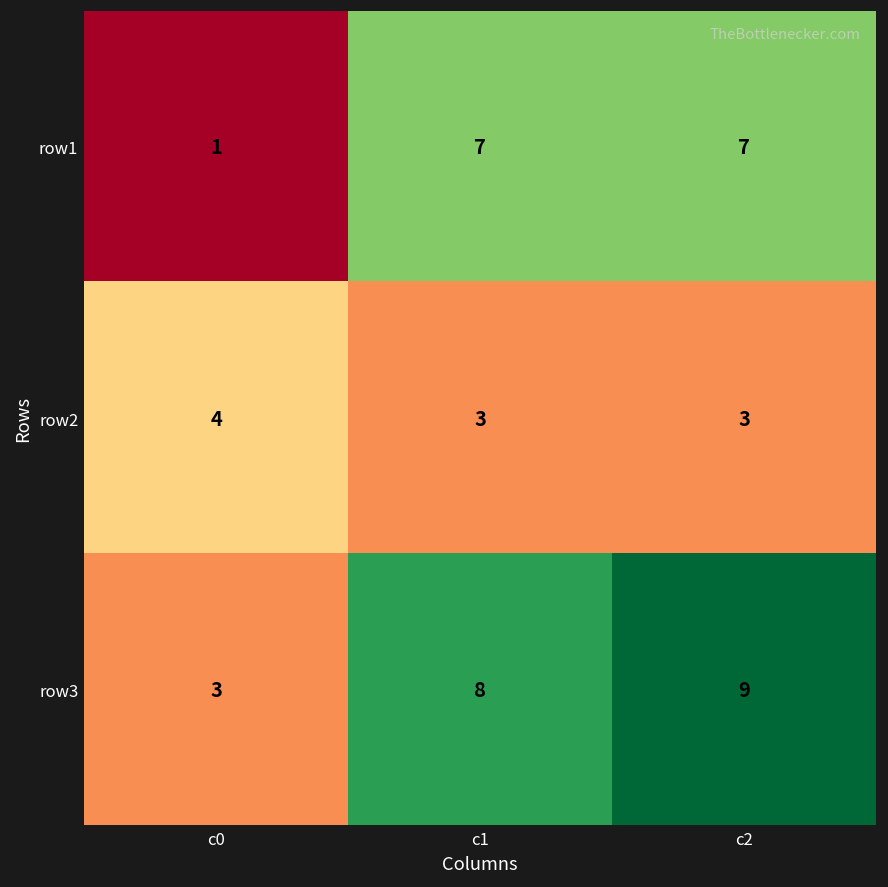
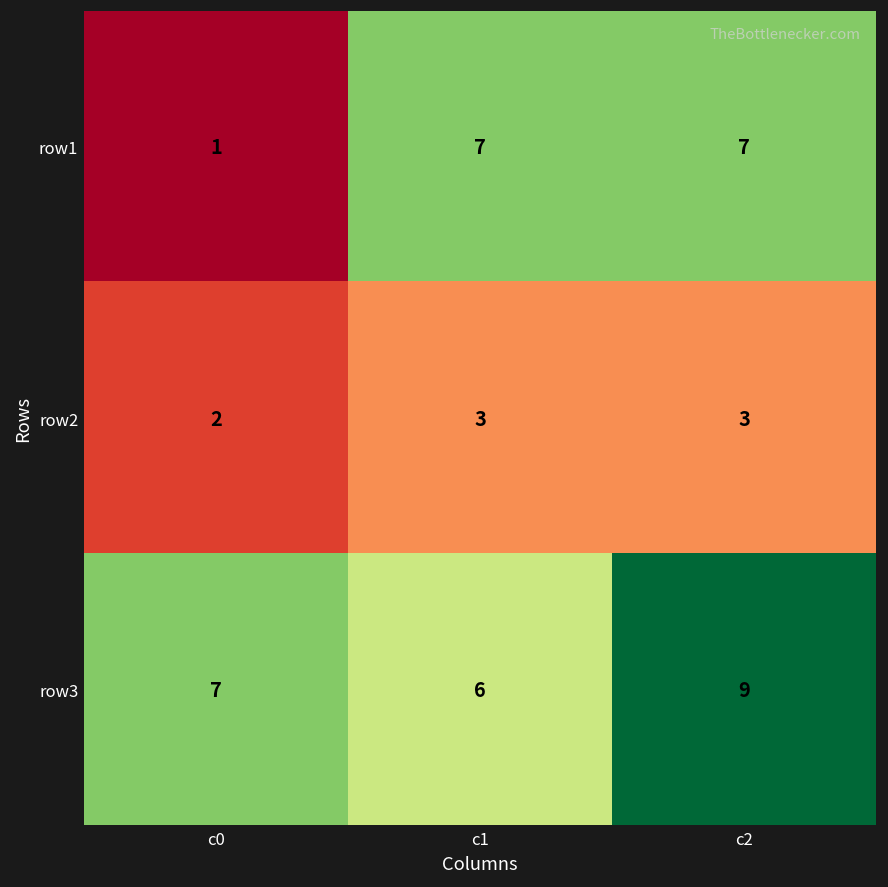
row2, c0: 4 -> 2
row3, c0: 3 -> 7
row3, c1: 8 -> 6
